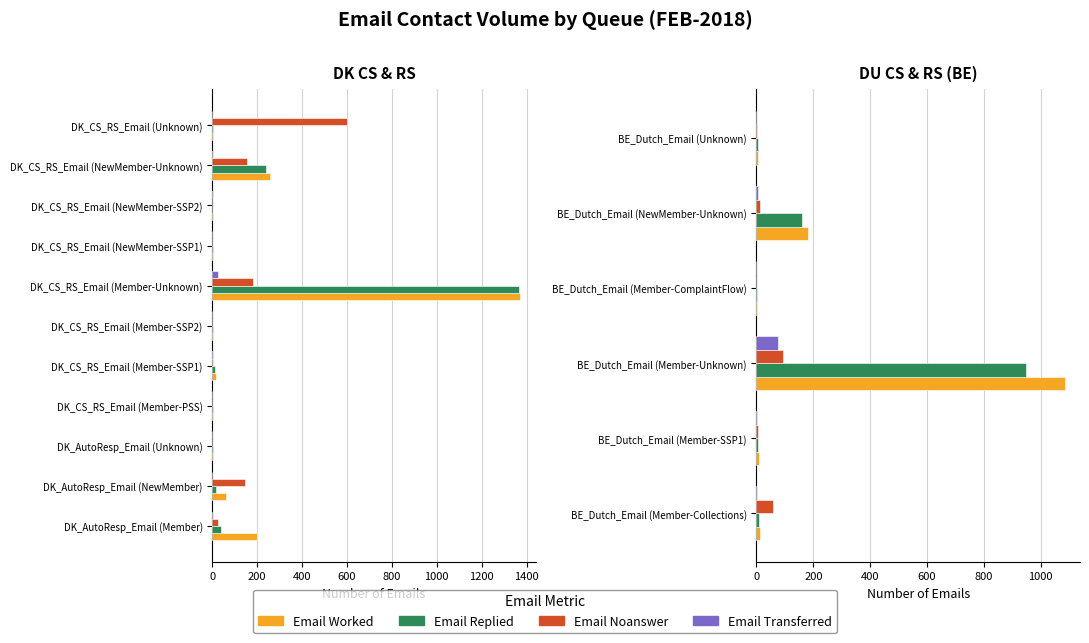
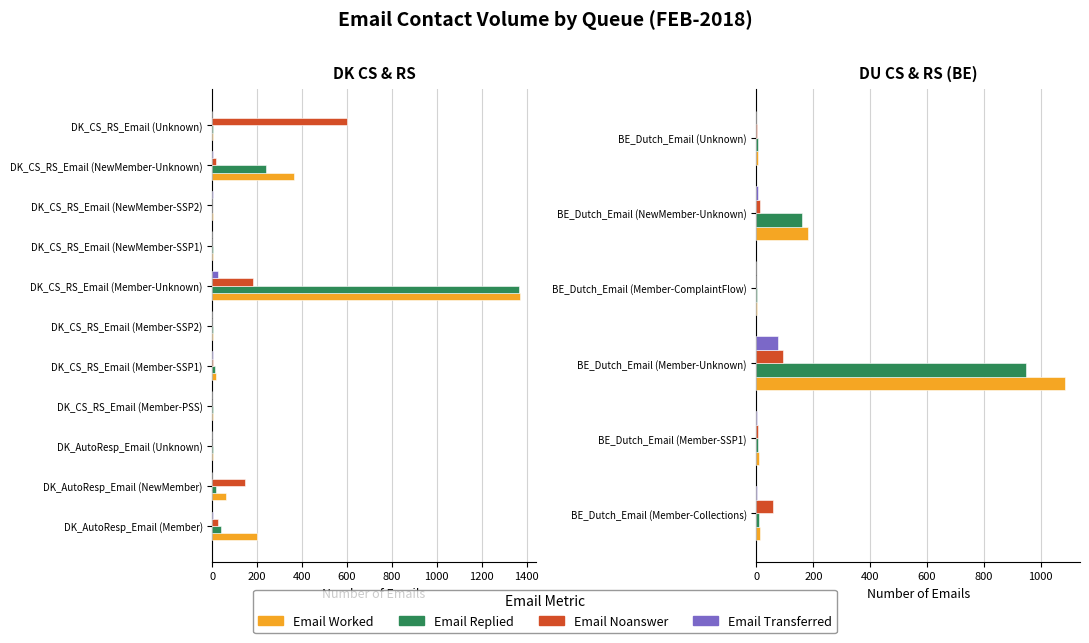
DK CS & RS, Email Noanswer, DK_CS_RS_Email (NewMember-Unknown): 160 -> 20
DK CS & RS, Email Worked, DK_CS_RS_Email (NewMember-Unknown): 260 -> 360
